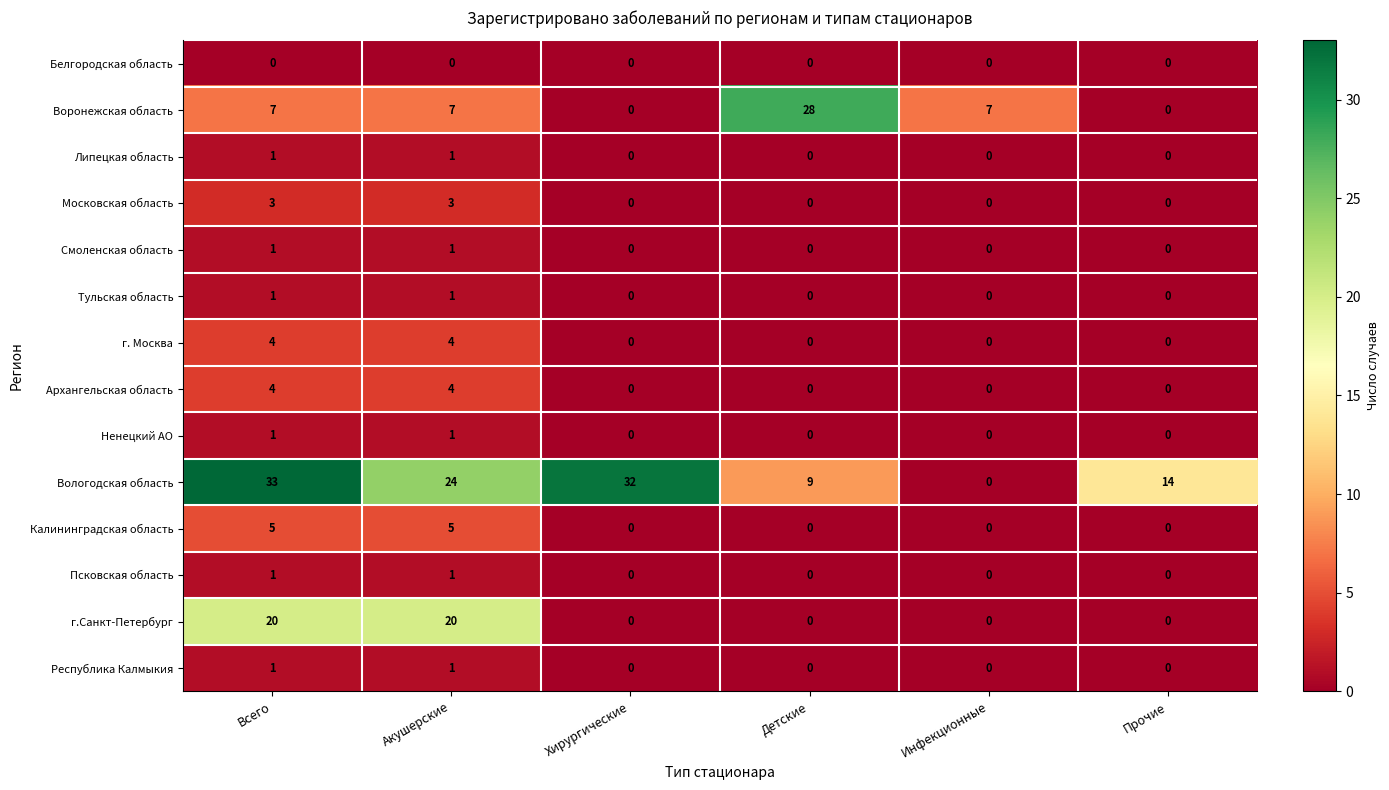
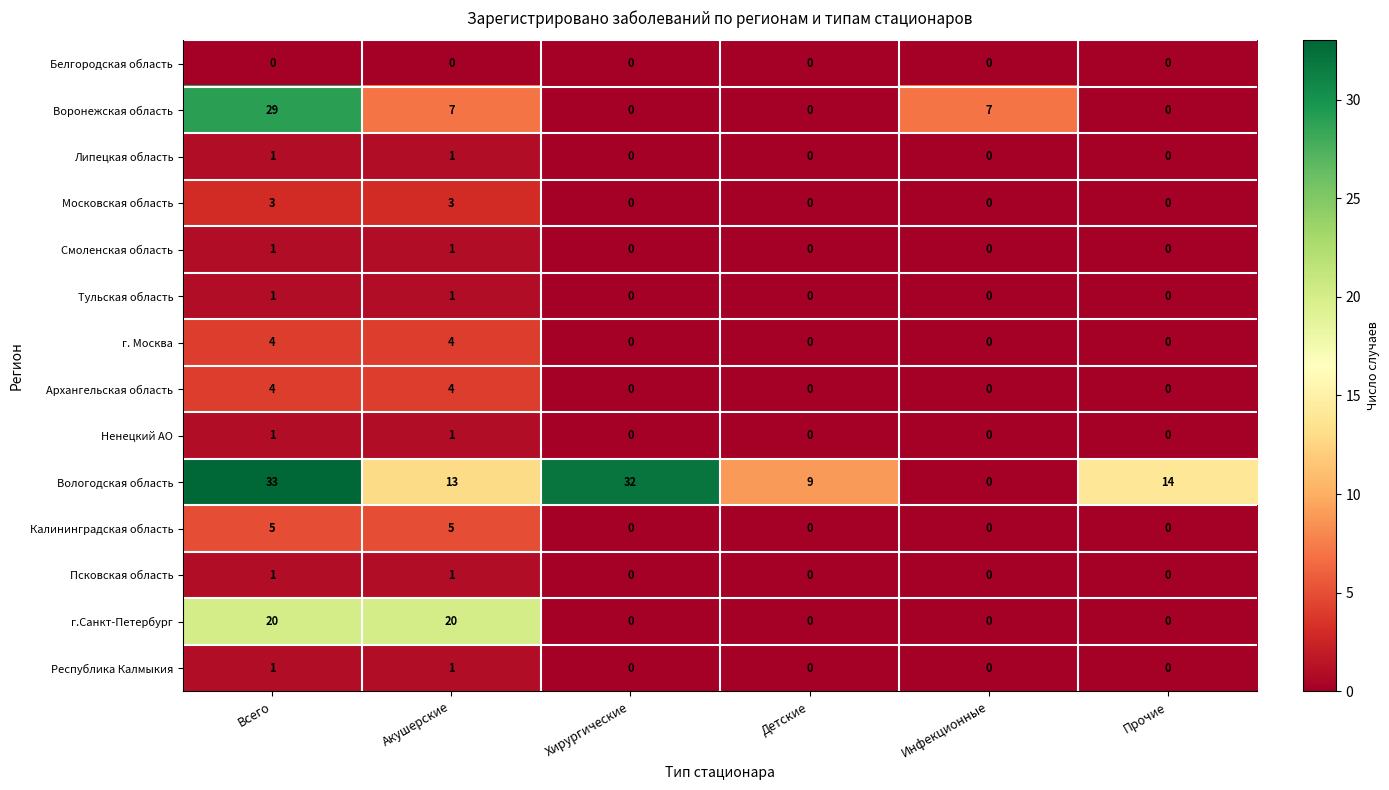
Воронежская область, Всего: 7 -> 29
Воронежская область, Детские: 28 -> 0
Вологодская область, Акушерские: 24 -> 13
